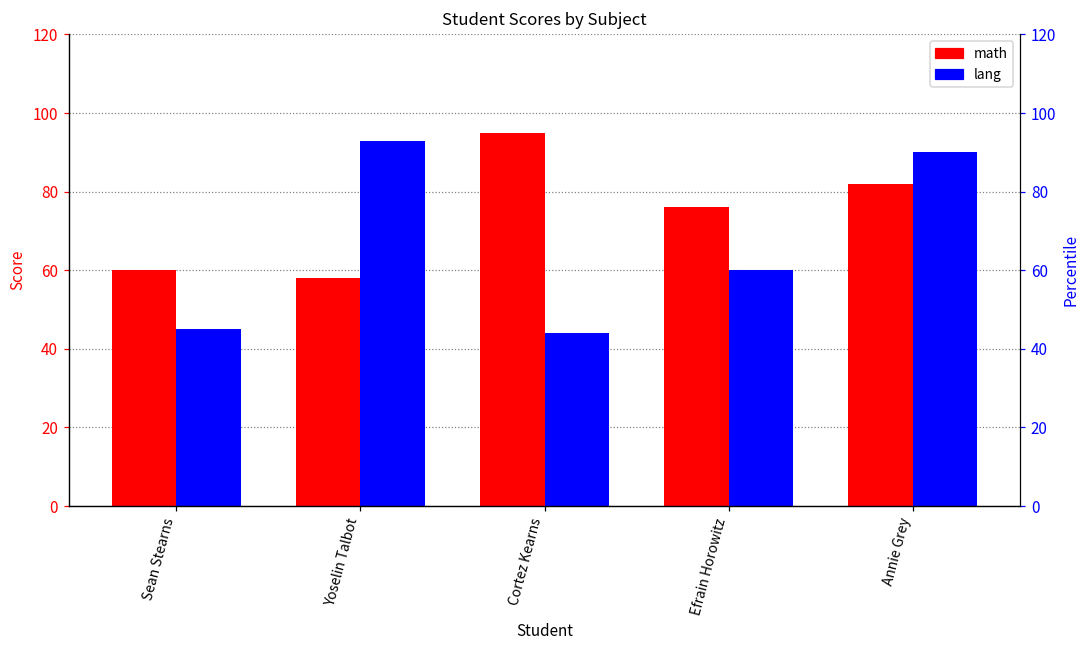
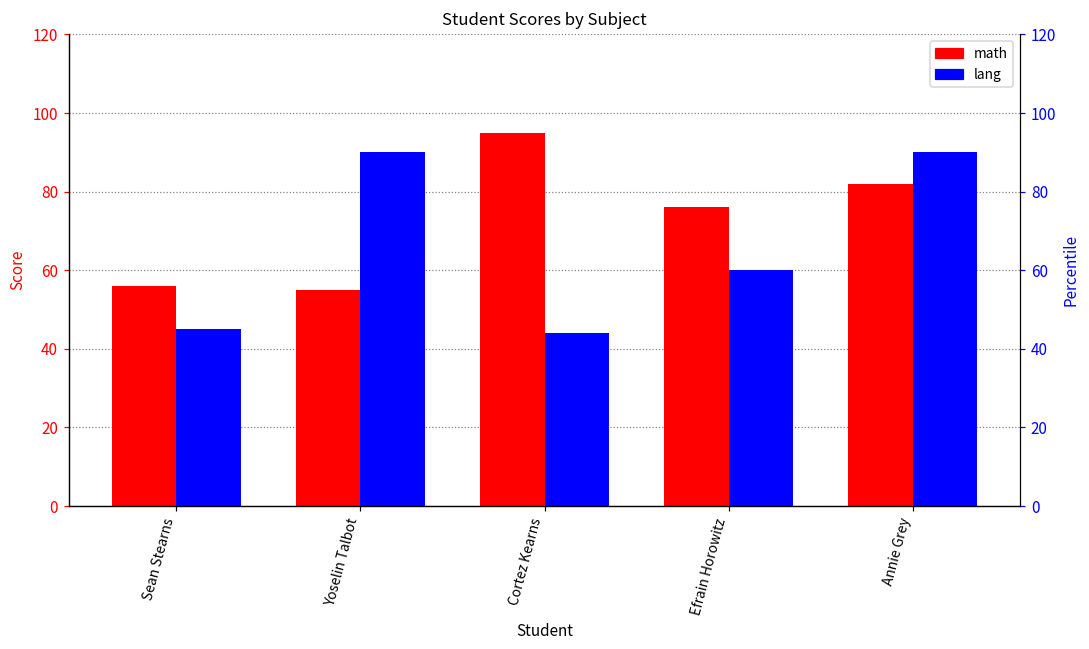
math, Sean Stearns: 60 -> 56
math, Yoselin Talbot: 58 -> 55
lang, Yoselin Talbot: 93 -> 90
